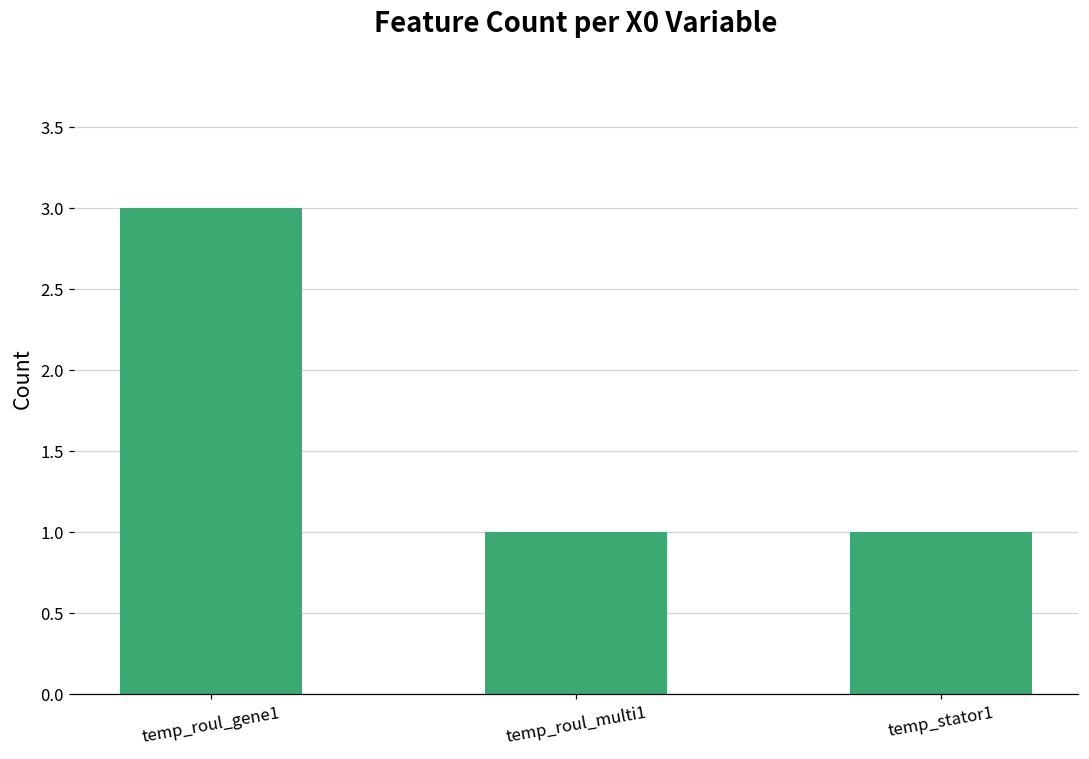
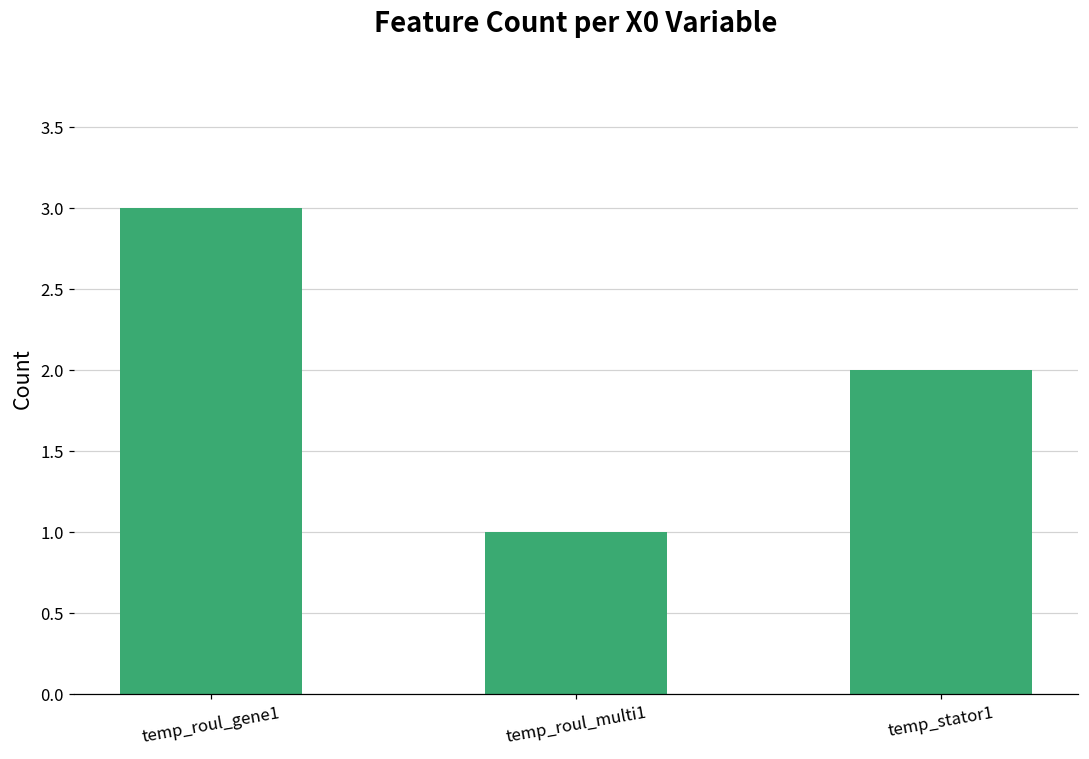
temp_stator1: 1 -> 2
